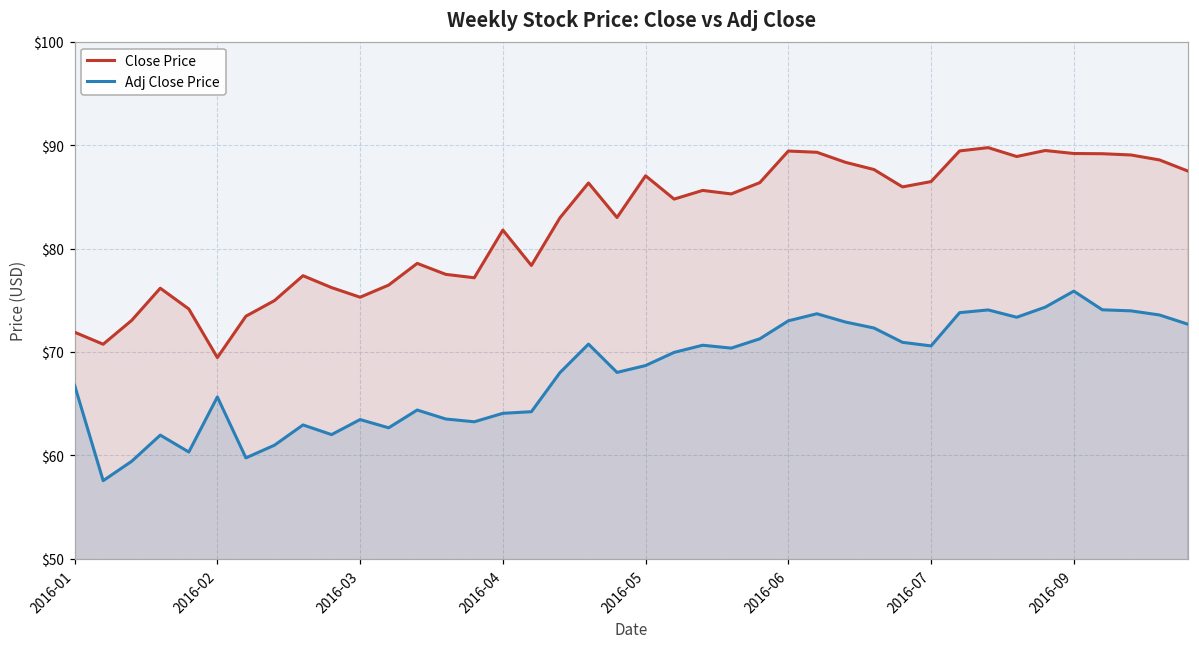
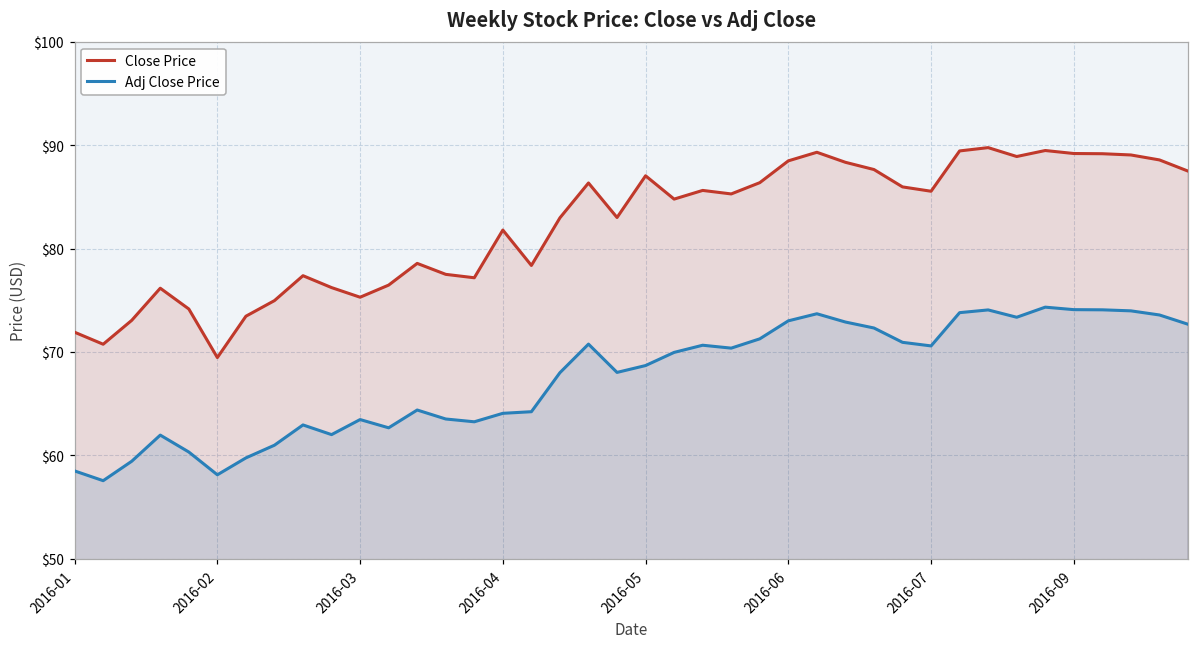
Adj Close Price, 2016-01: $67 -> $58
Adj Close Price, 2016-02: $66 -> $58
Close Price, 2016-06: $89 -> $88
Close Price, 2016-07: $86.5 -> $85.5
Adj Close Price, 2016-09: $76 -> $74
